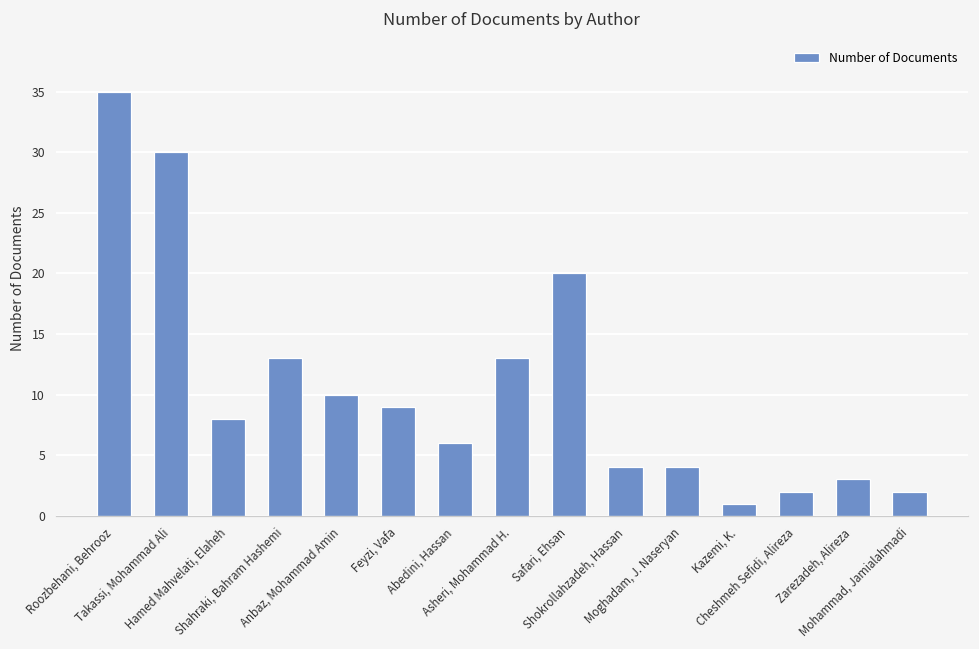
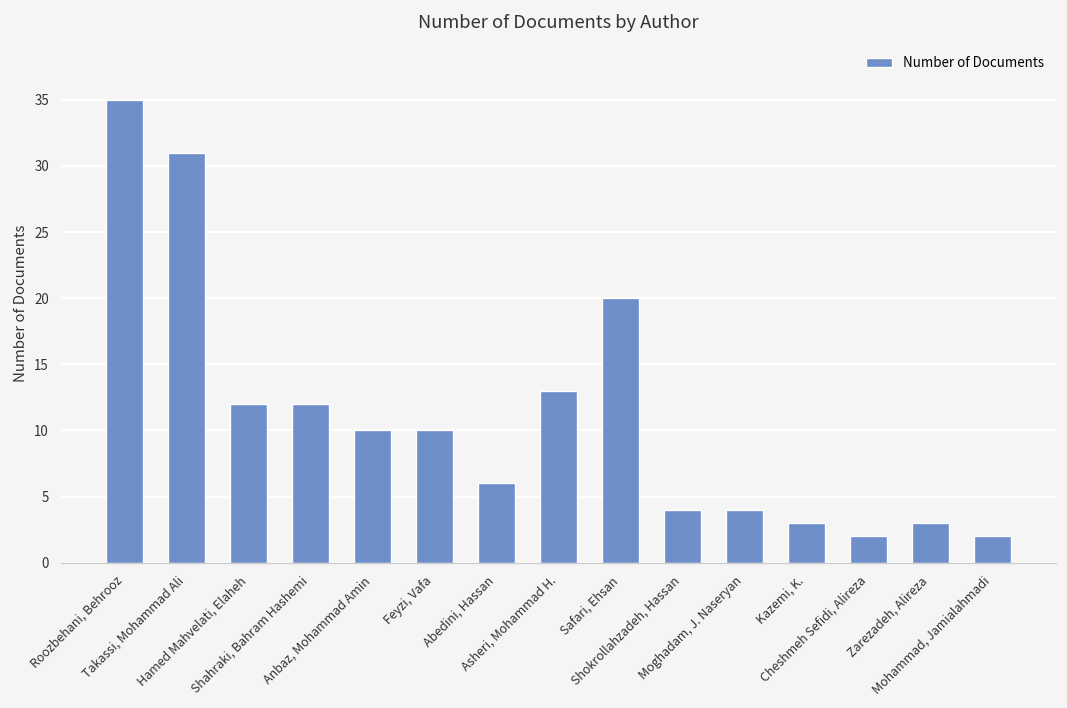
Takassi, Mohammad Ali: 30 -> 31
Hamed Mahvelati, Elaheh: 8 -> 12
Shahraki, Bahram Hashemi: 13 -> 12
Feyzi, Vafa: 9 -> 10
Kazemi, K.: 1 -> 3
